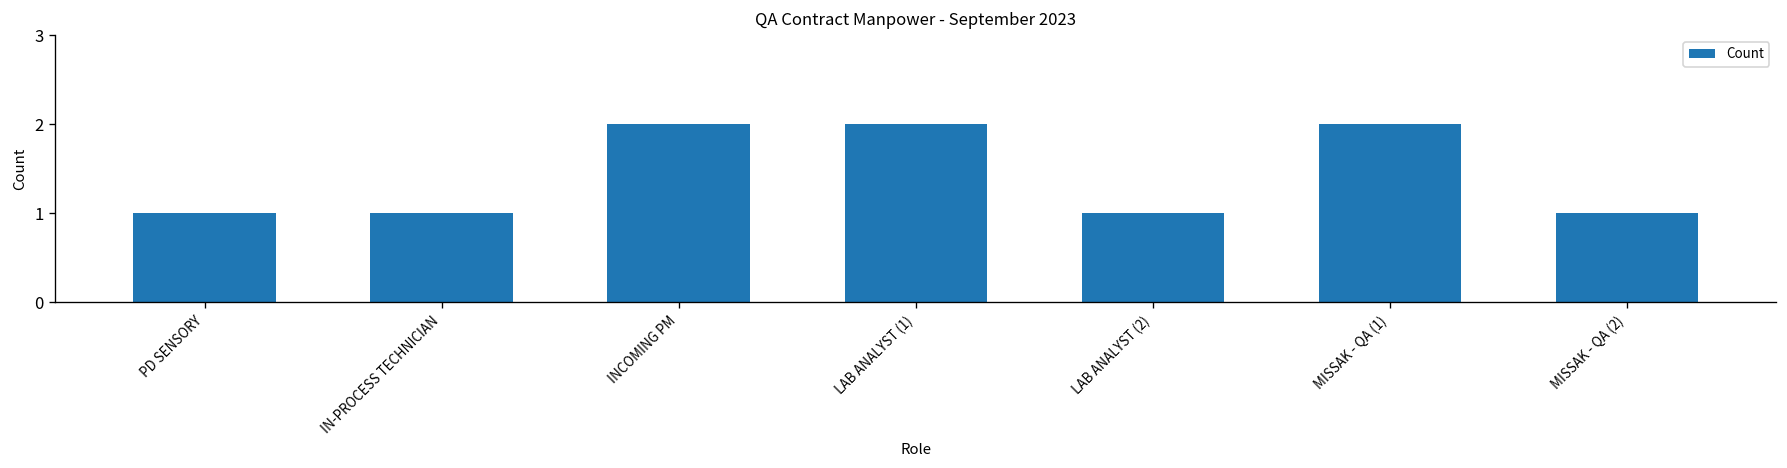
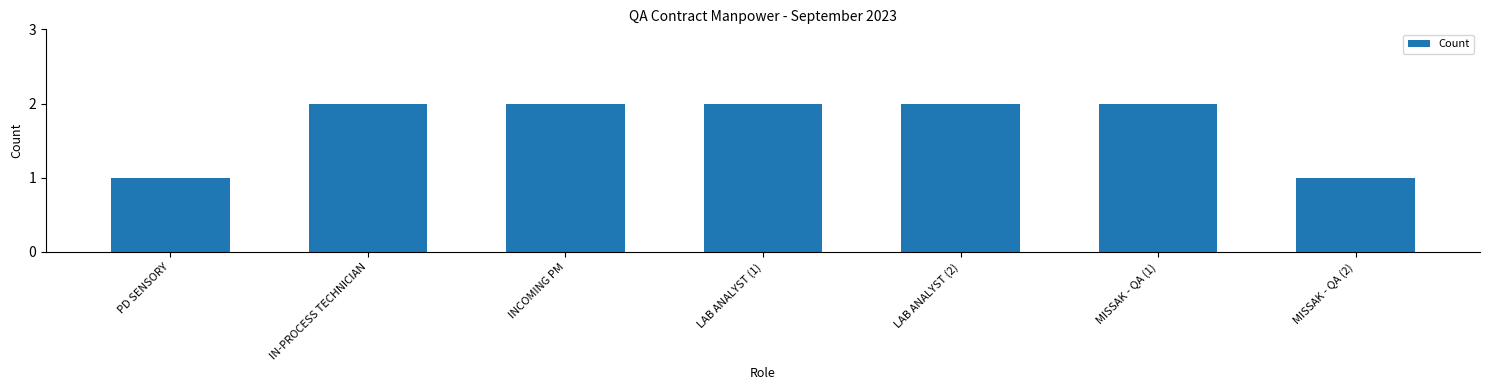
IN-PROCESS TECHNICIAN: 1 -> 2
LAB ANALYST (2): 1 -> 2
